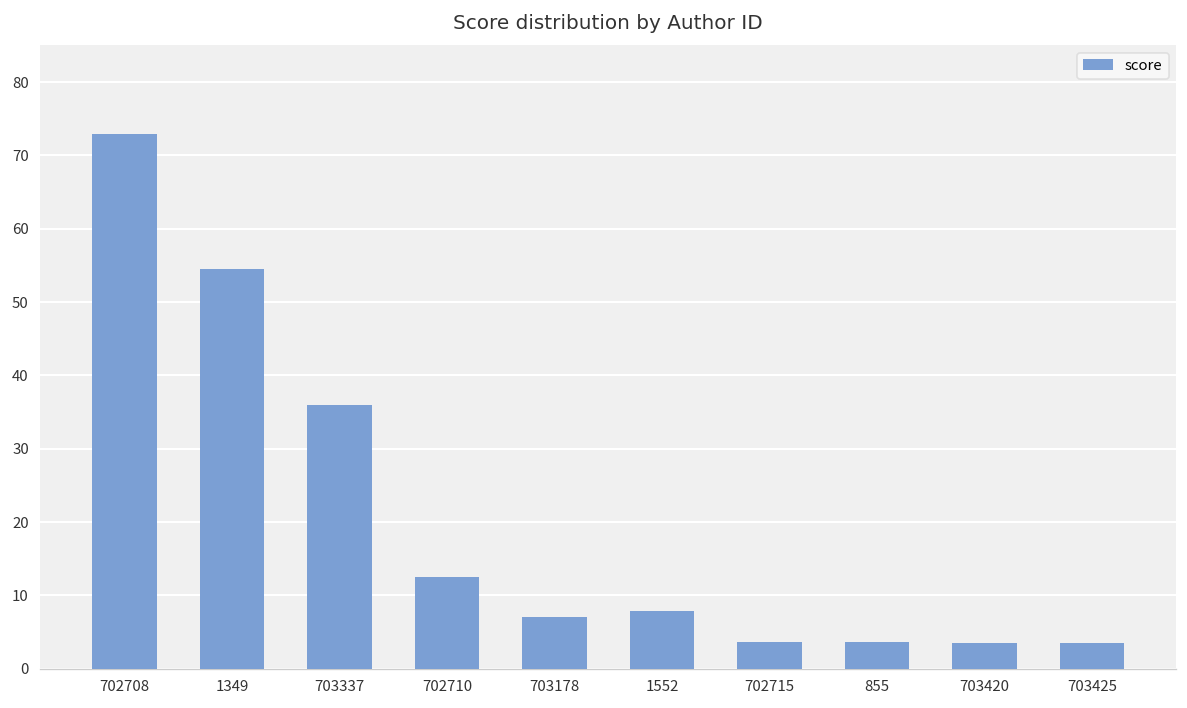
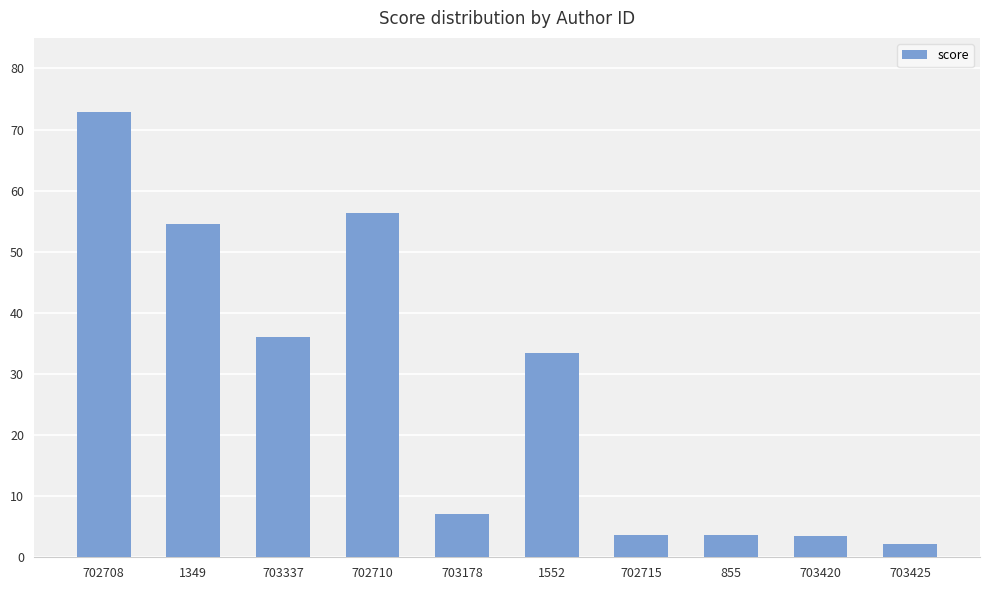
702710: 13 -> 56
1552: 8 -> 33
703425: 4 -> 2
